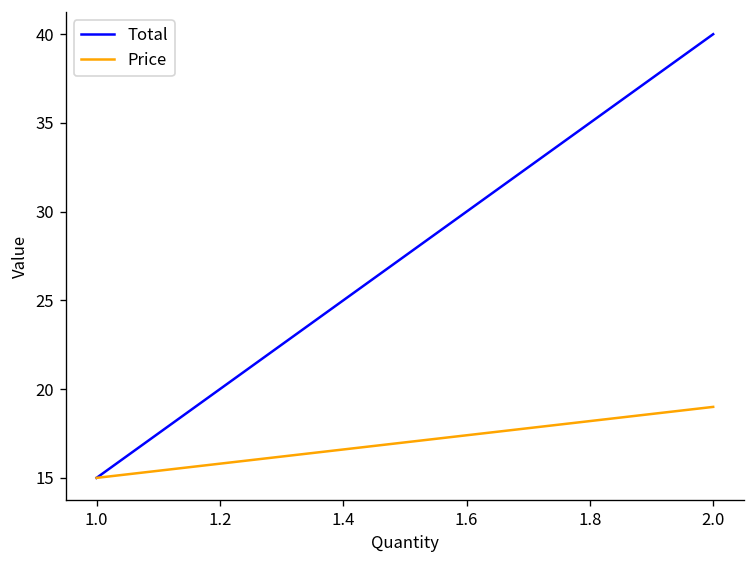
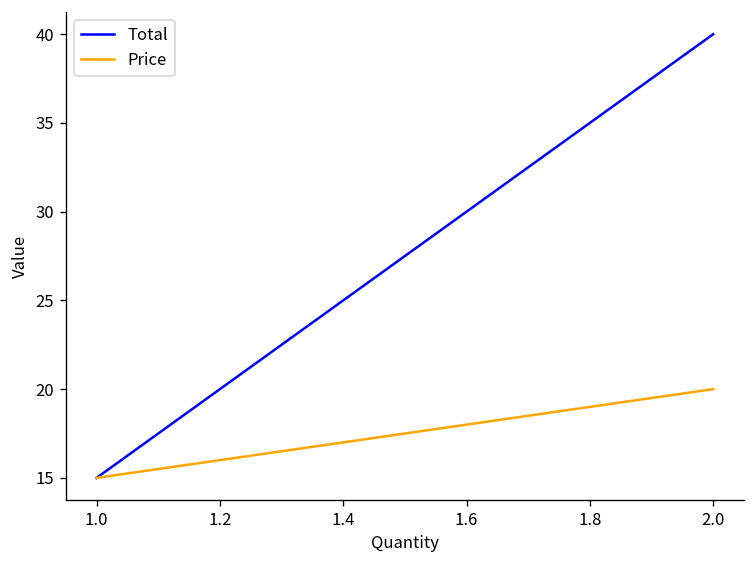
Price, 2.0: 19 -> 20
